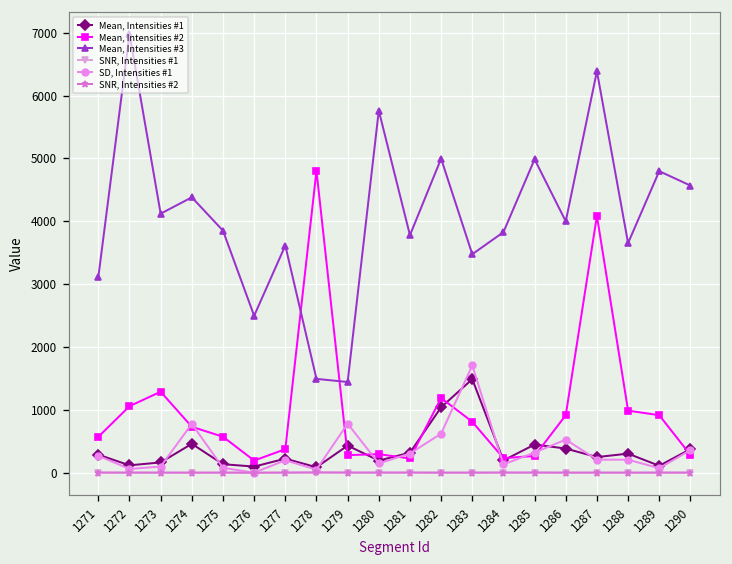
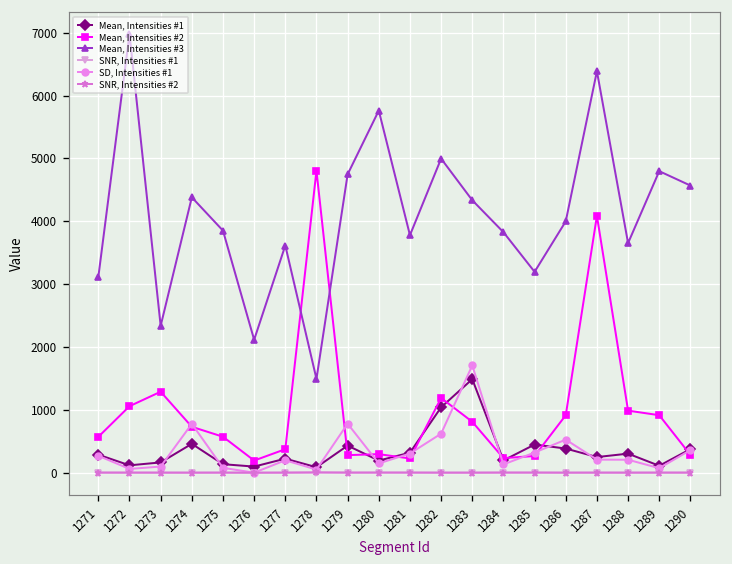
Mean, Intensities #3, 1273: 4100 -> 2300
Mean, Intensities #3, 1276: 2500 -> 2100
Mean, Intensities #3, 1279: 1400 -> 4700
Mean, Intensities #3, 1283: 3500 -> 4300
Mean, Intensities #3, 1285: 5000 -> 3200
